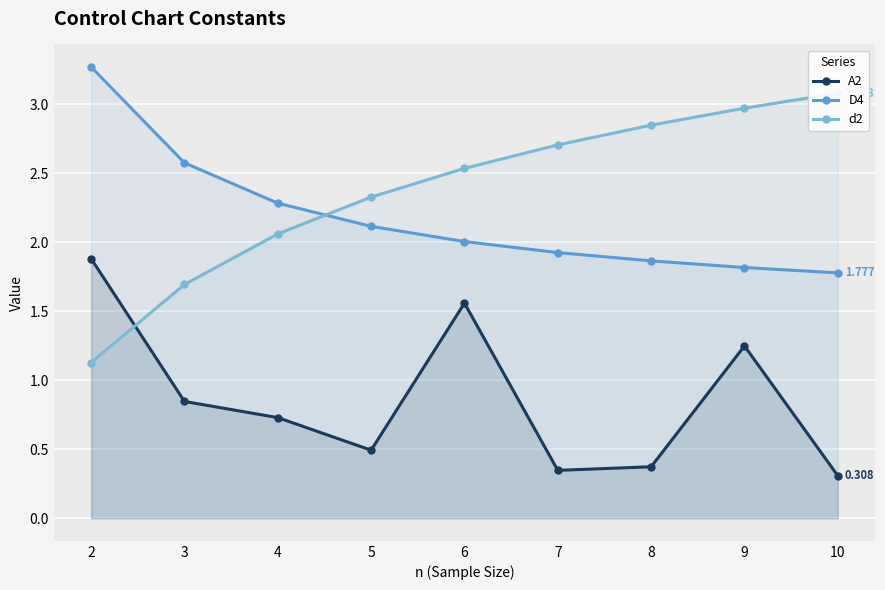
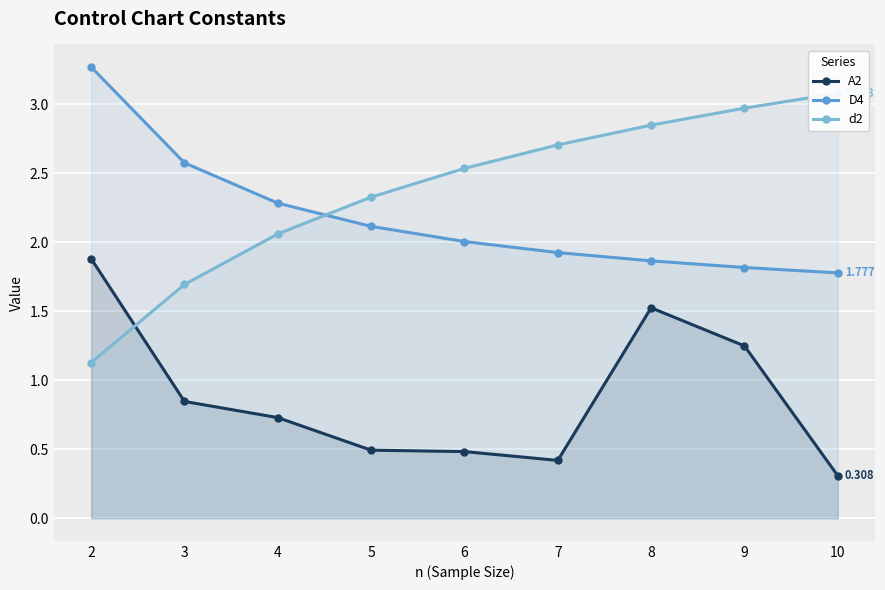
A2, 6: 1.56 -> 0.48
A2, 7: 0.35 -> 0.42
A2, 8: 0.37 -> 1.52
